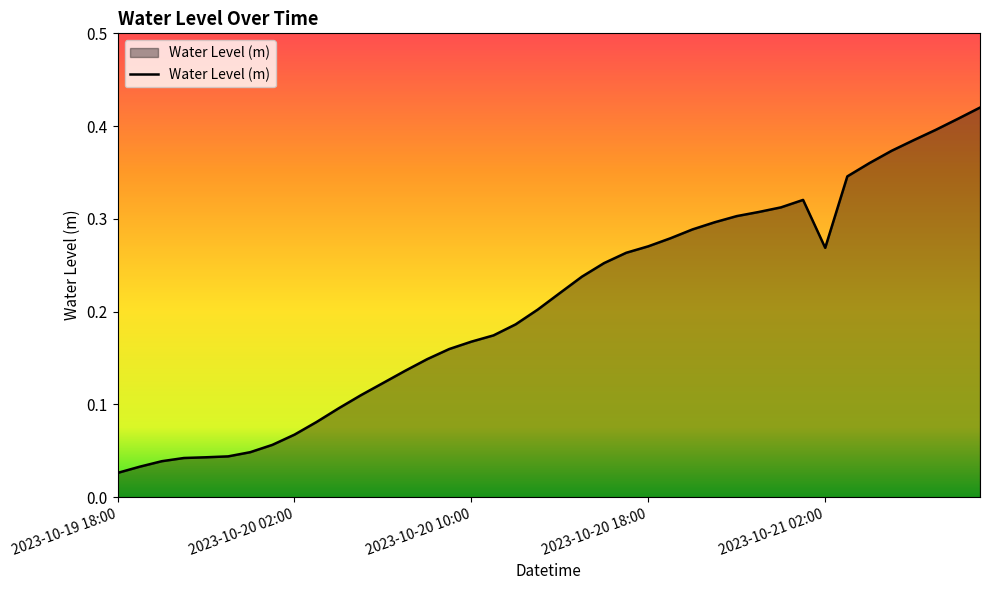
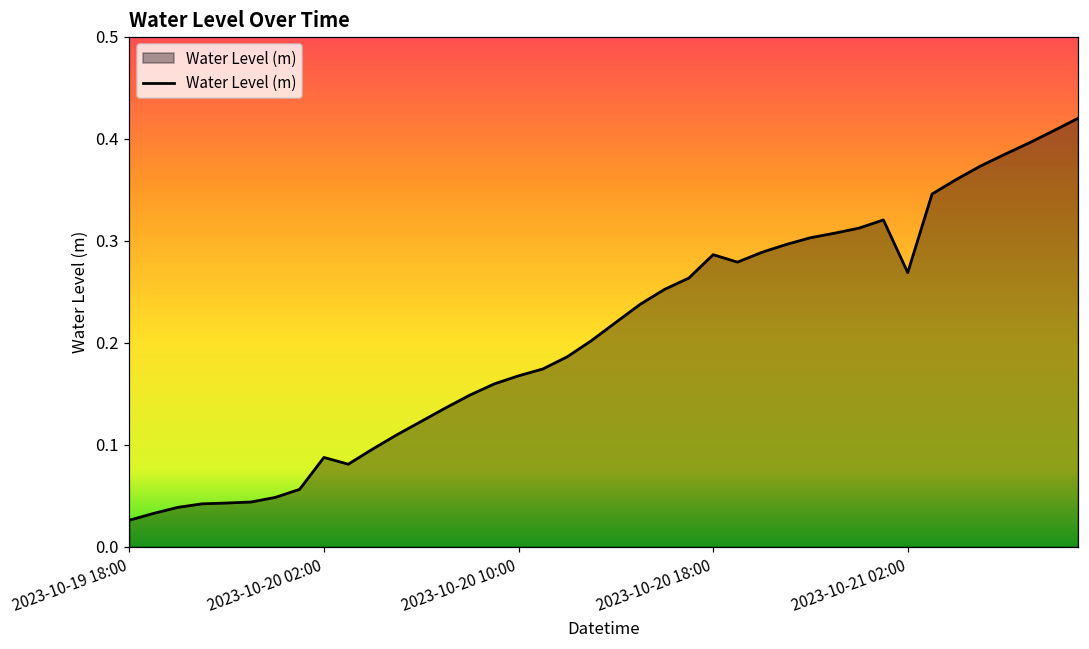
2023-10-20 02:00: 0.07 -> 0.09
2023-10-20 18:00: 0.27 -> 0.29
